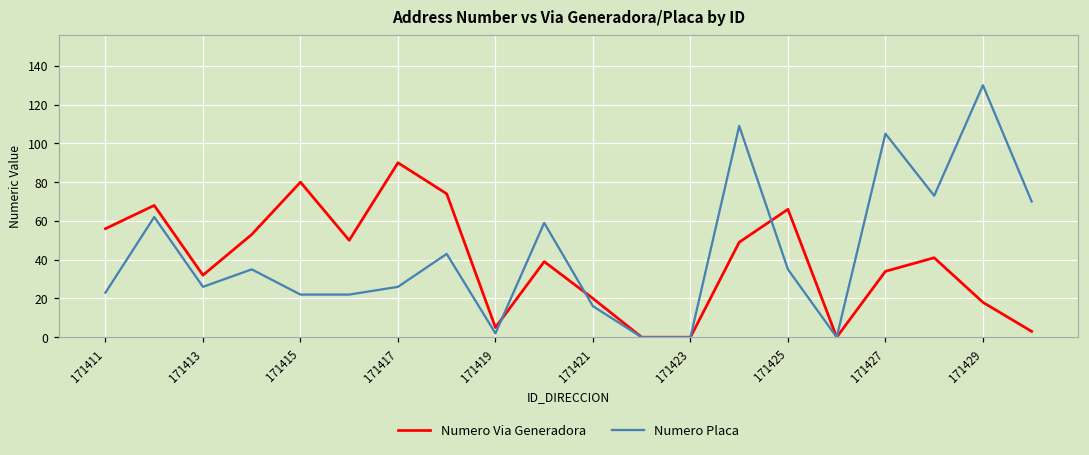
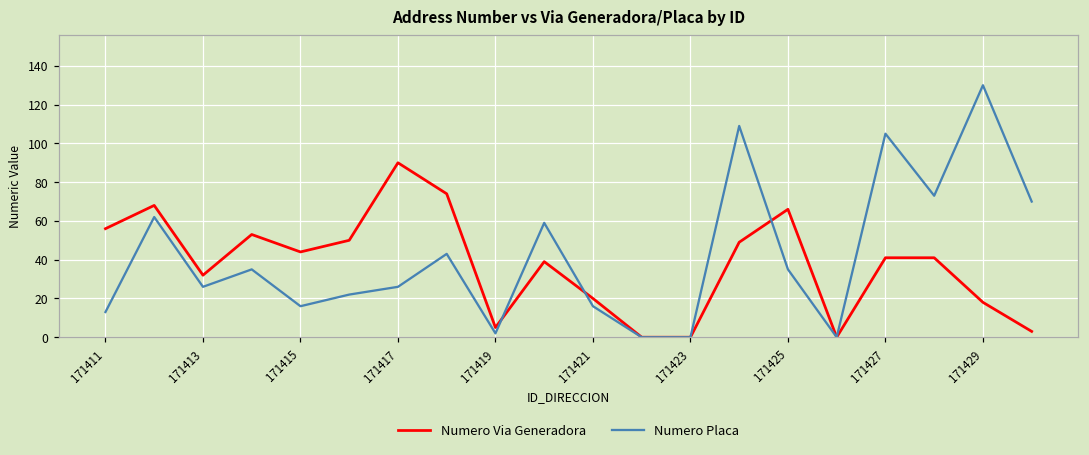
Numero Placa, 171411: 23 -> 13
Numero Via Generadora, 171415: 80 -> 44
Numero Placa, 171415: 22 -> 16
Numero Via Generadora, 171427: 34 -> 41
